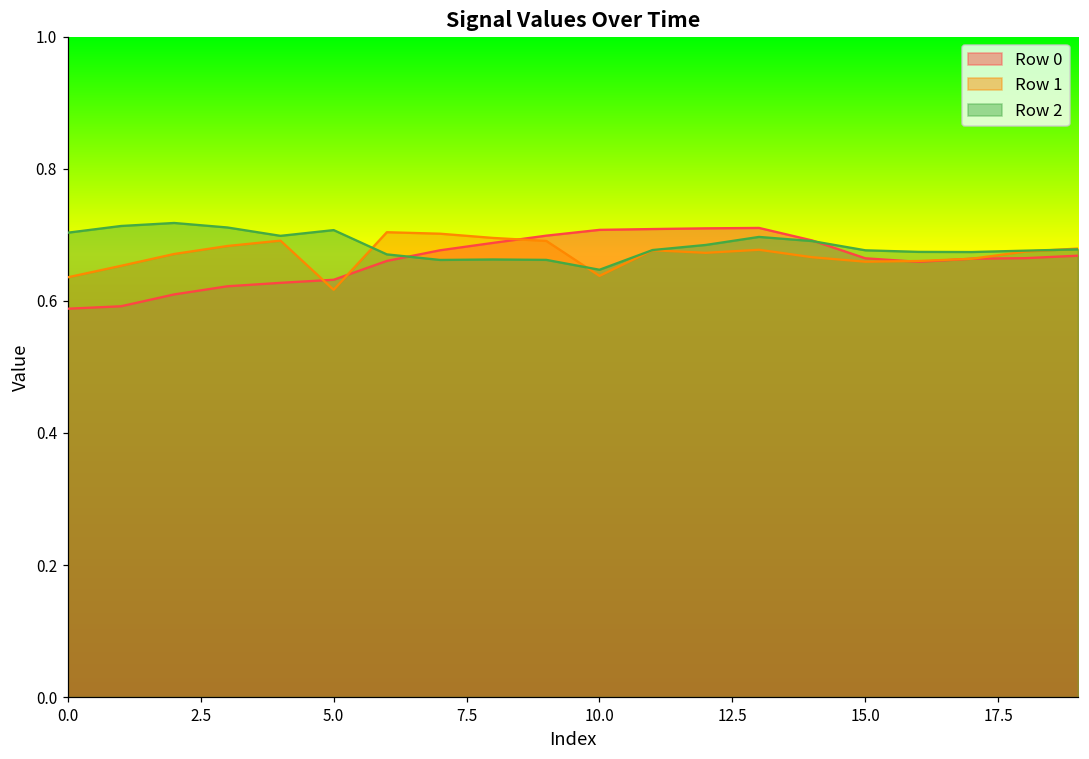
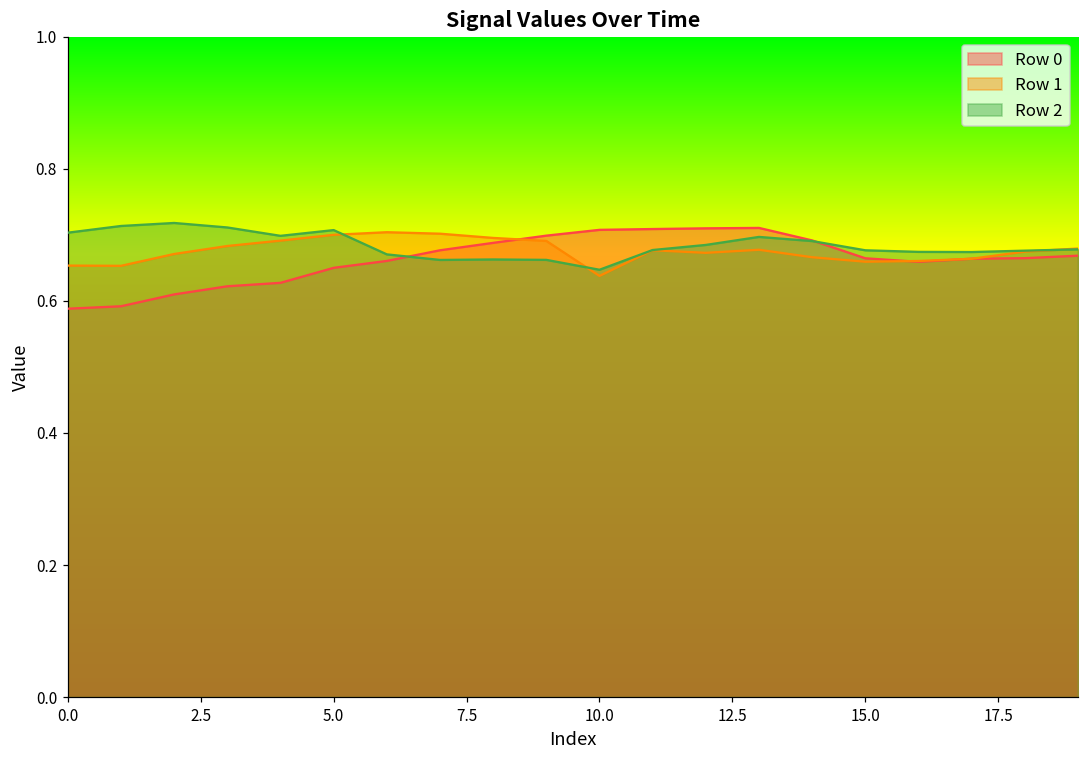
Row 1, 0.0: 0.64 -> 0.65
Row 0, 5.0: 0.63 -> 0.65
Row 1, 5.0: 0.62 -> 0.70
